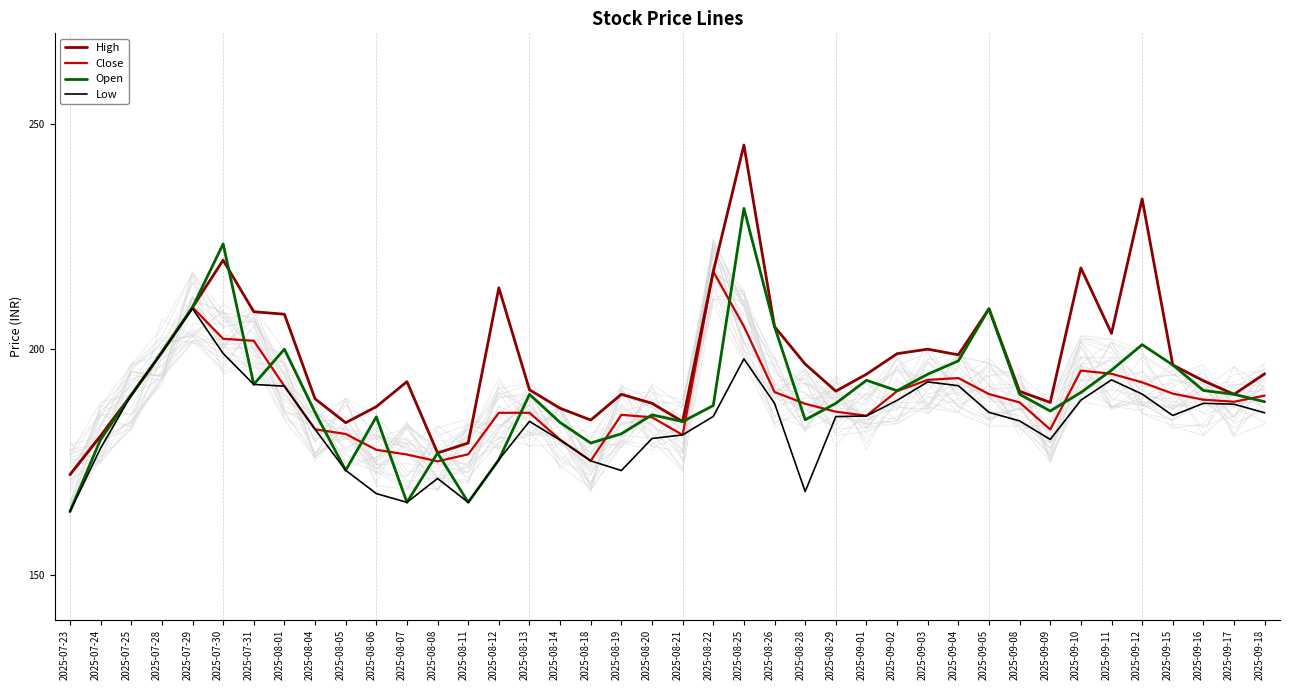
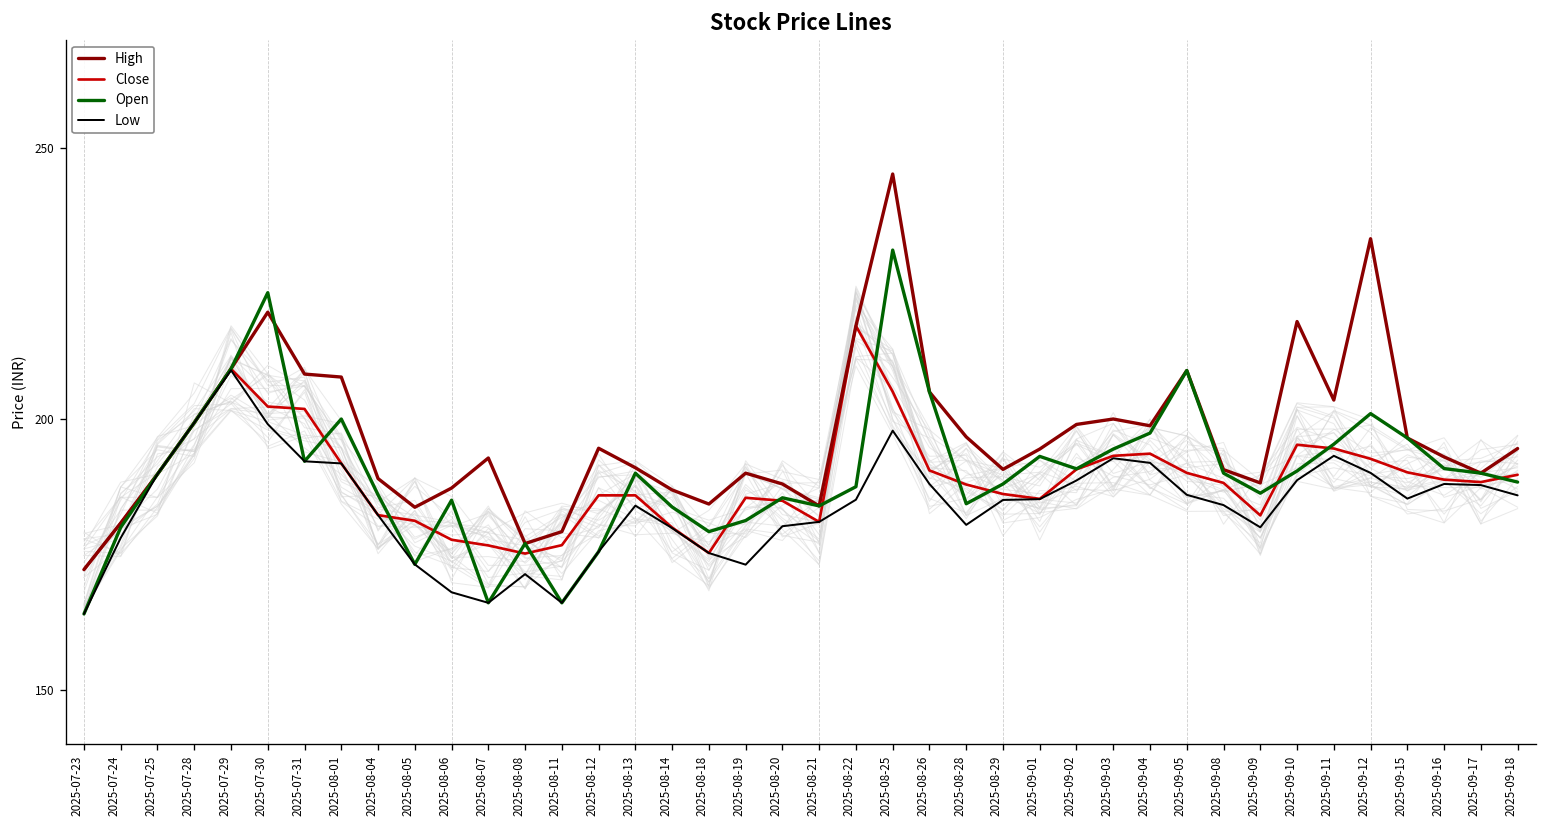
High, 2025-08-12: 214 -> 195
Low, 2025-08-28: 168 -> 180
